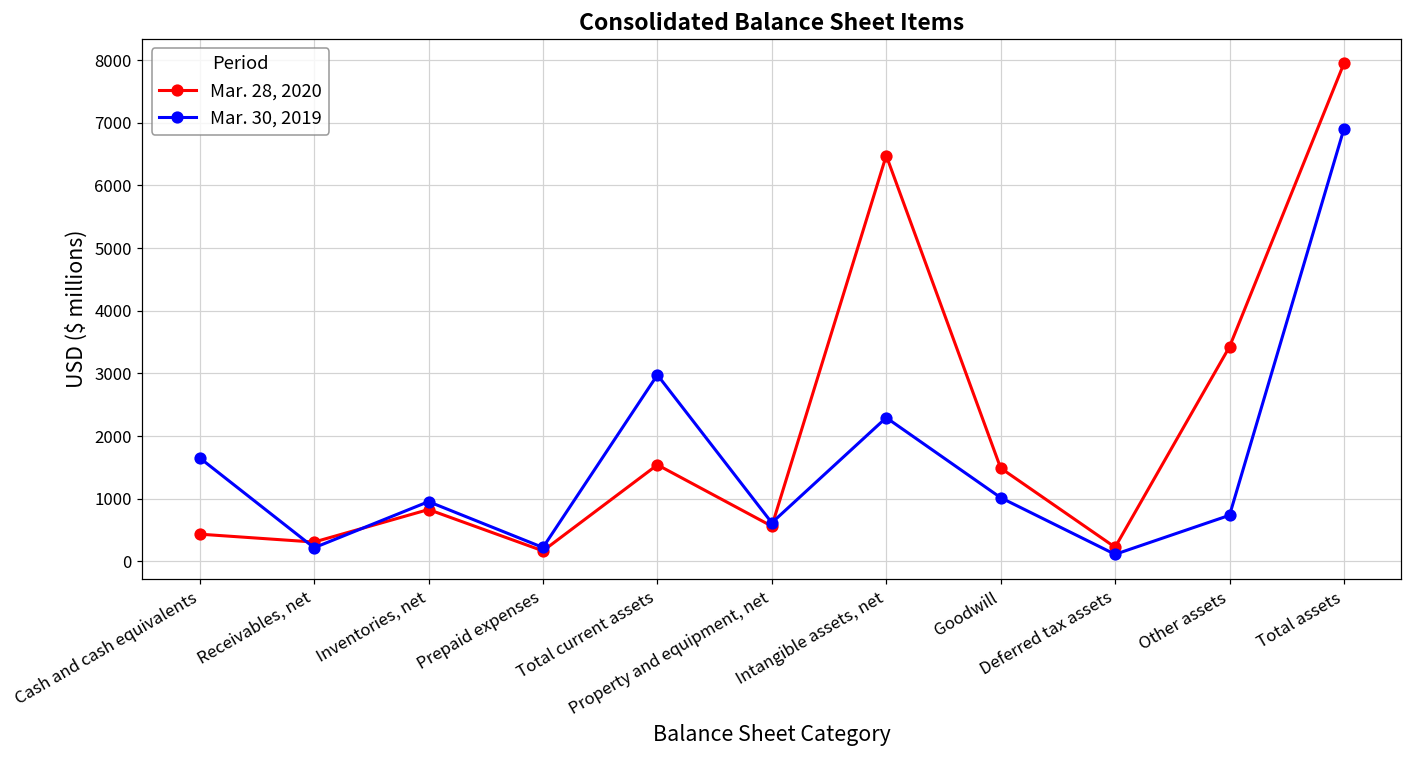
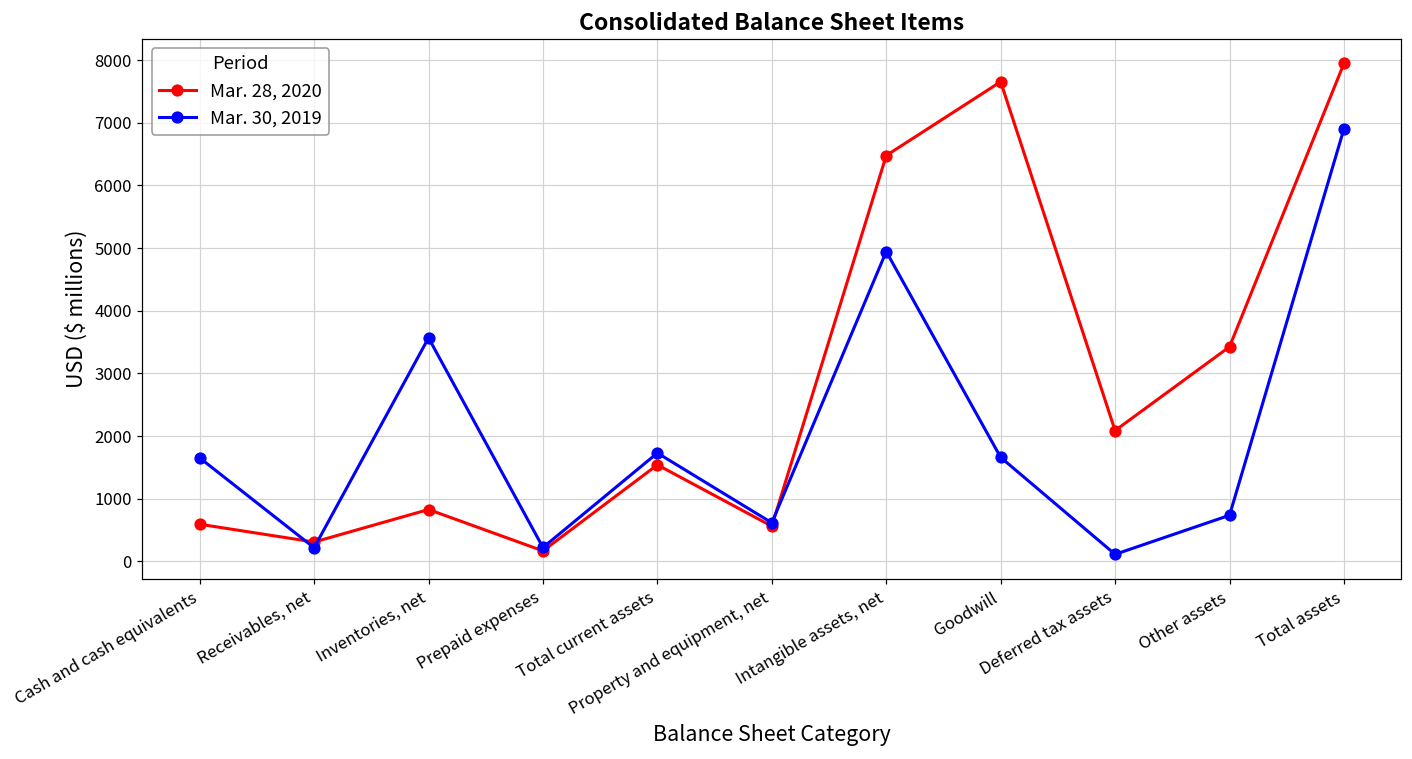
Mar. 28, 2020, Cash and cash equivalents: 400 -> 600
Mar. 30, 2019, Inventories, net: 1000 -> 3600
Mar. 30, 2019, Total current assets: 3000 -> 1700
Mar. 30, 2019, Intangible assets, net: 2300 -> 4900
Mar. 28, 2020, Goodwill: 1500 -> 7700
Mar. 30, 2019, Goodwill: 1000 -> 1700
Mar. 28, 2020, Deferred tax assets: 200 -> 2100
